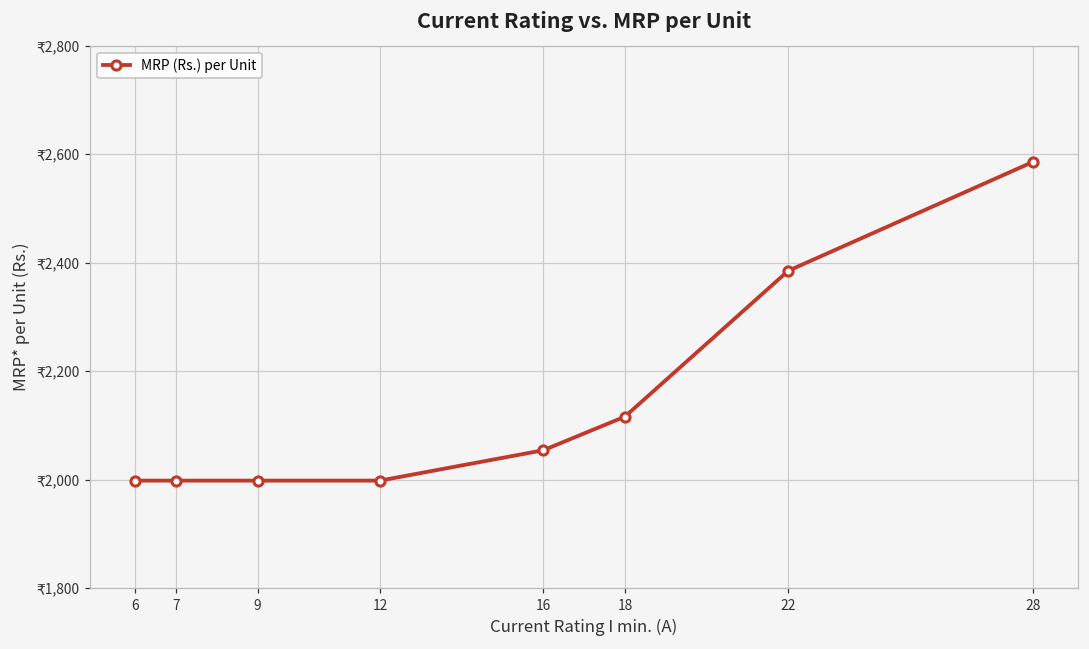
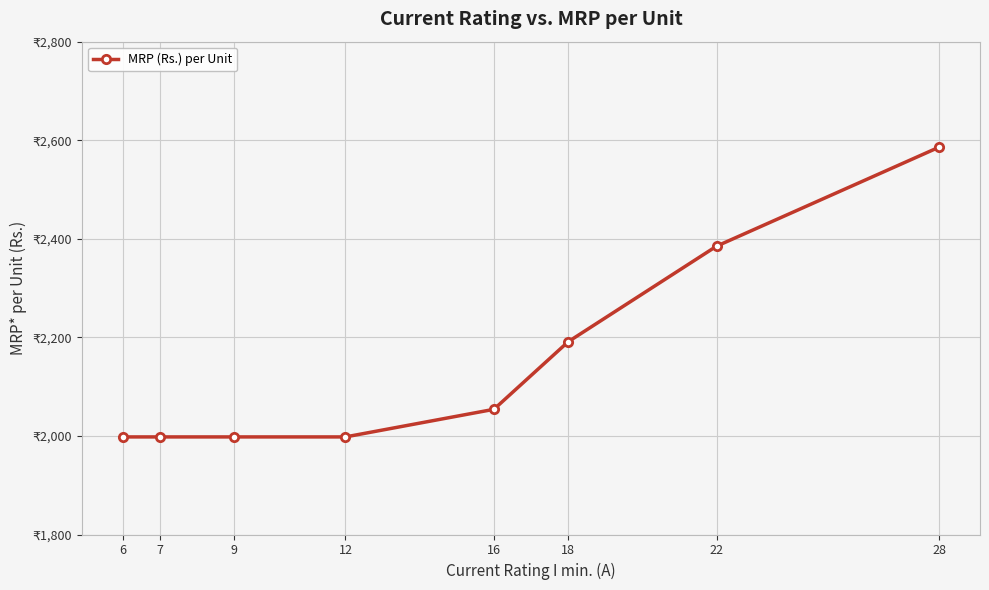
18: ₹2,120 -> ₹2,190
